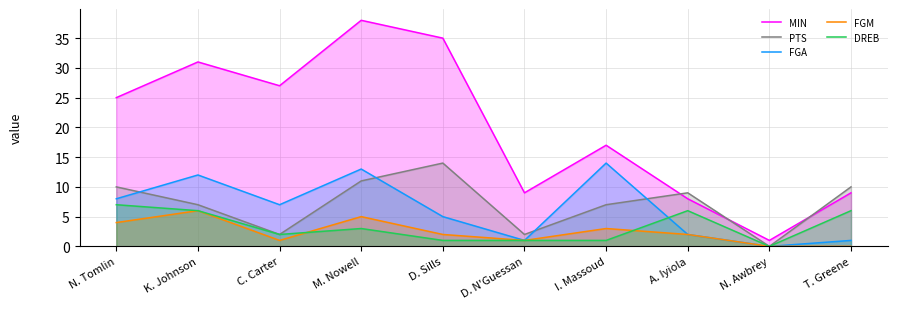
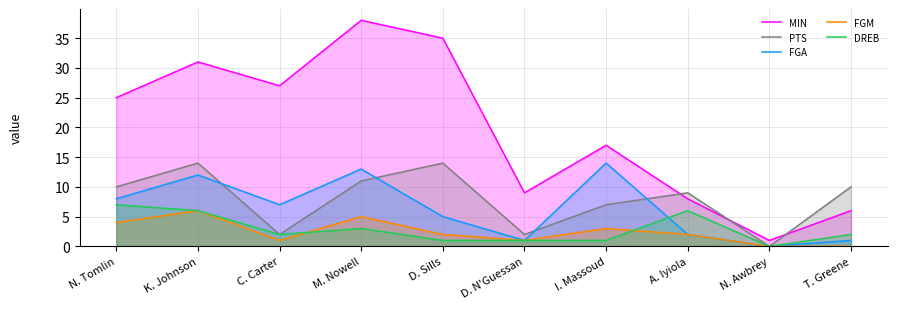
PTS, K. Johnson: 7 -> 14
MIN, T. Greene: 9 -> 6
DREB, T. Greene: 6 -> 2
